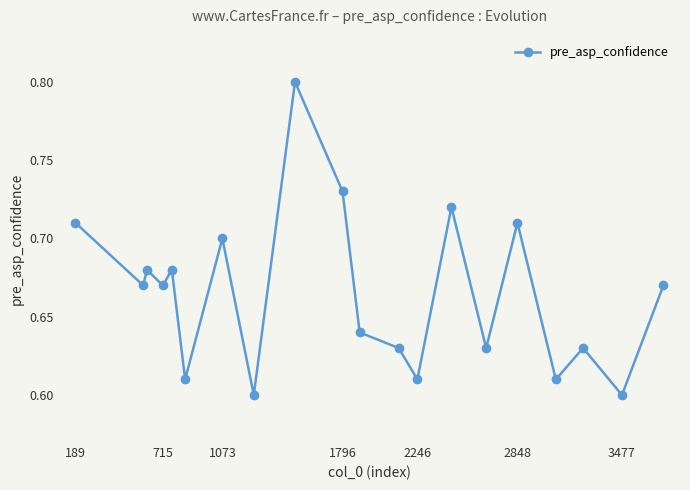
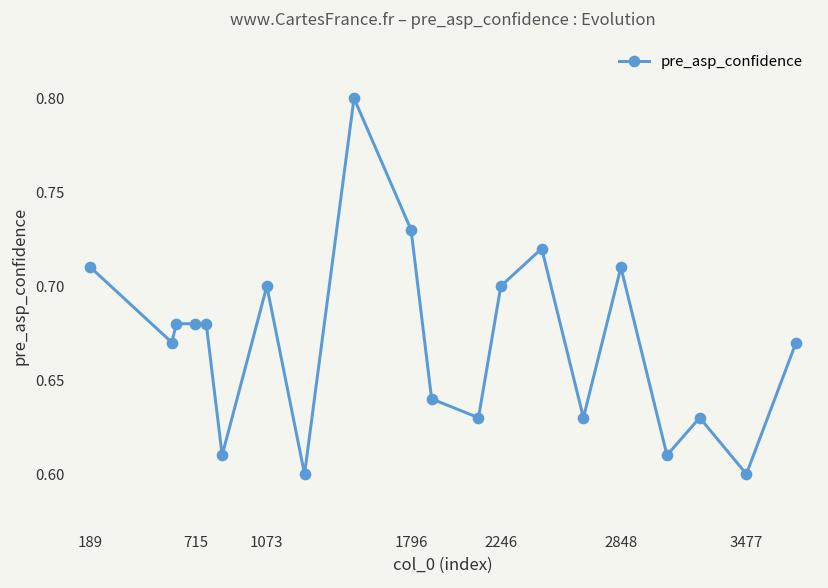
pre_asp_confidence, 715: 0.67 -> 0.68
pre_asp_confidence, 2246: 0.61 -> 0.70
